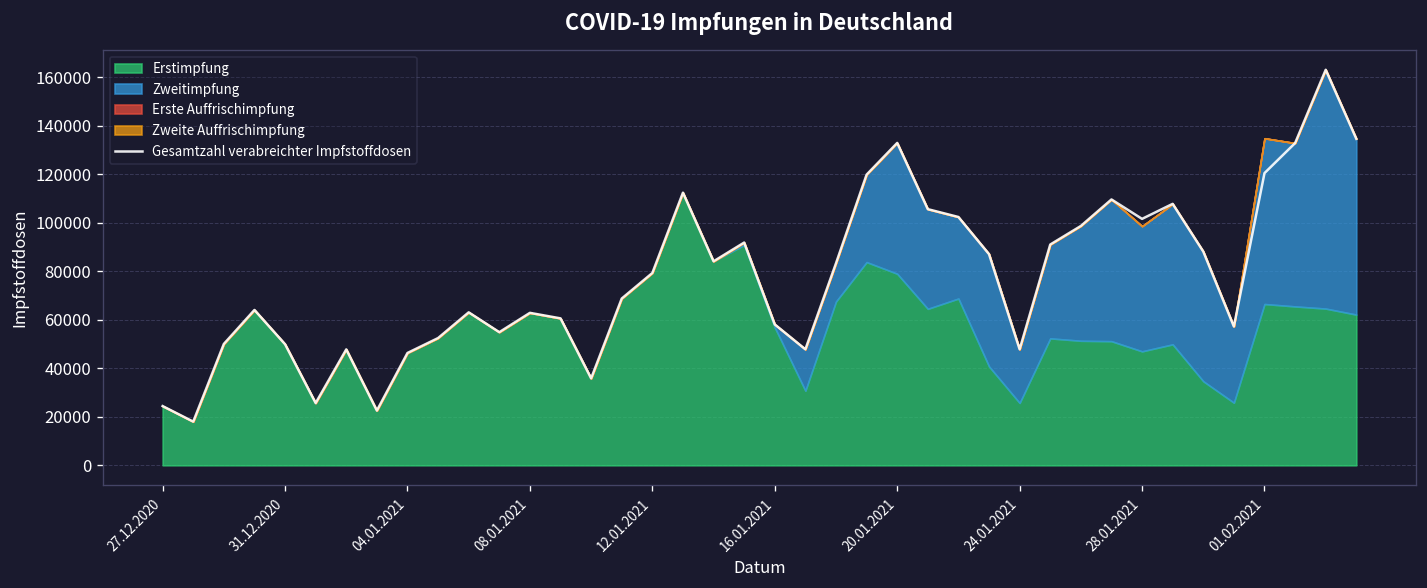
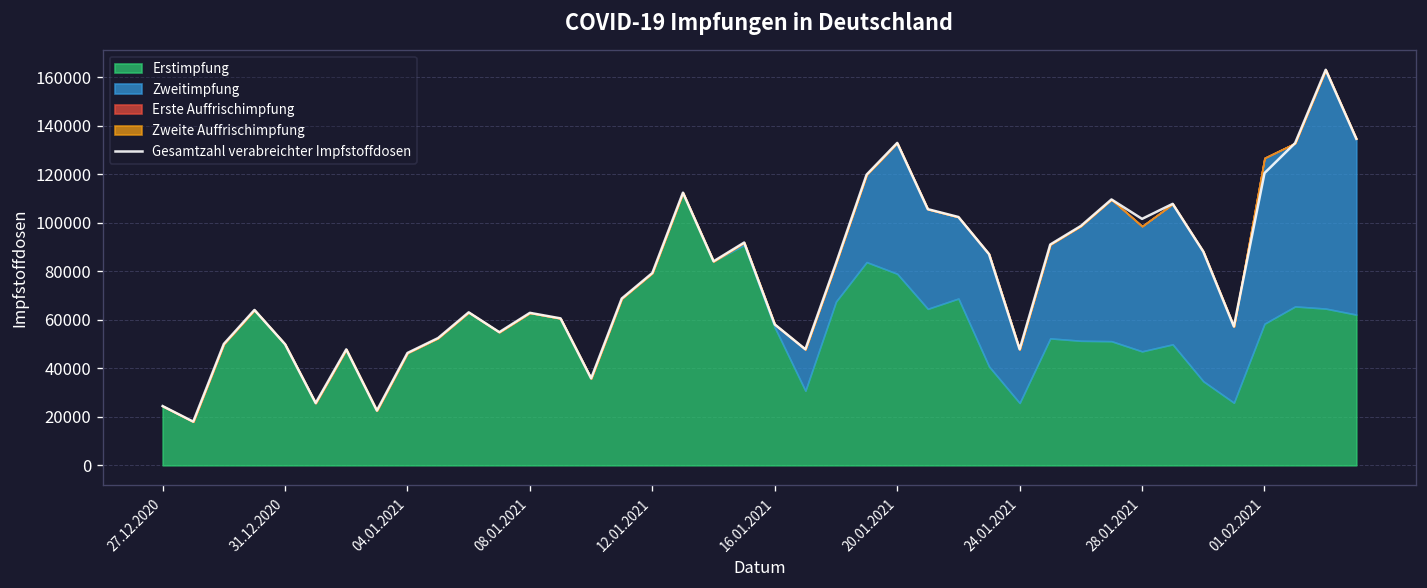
Erstimpfung, 01.02.2021: 67000 -> 58000
